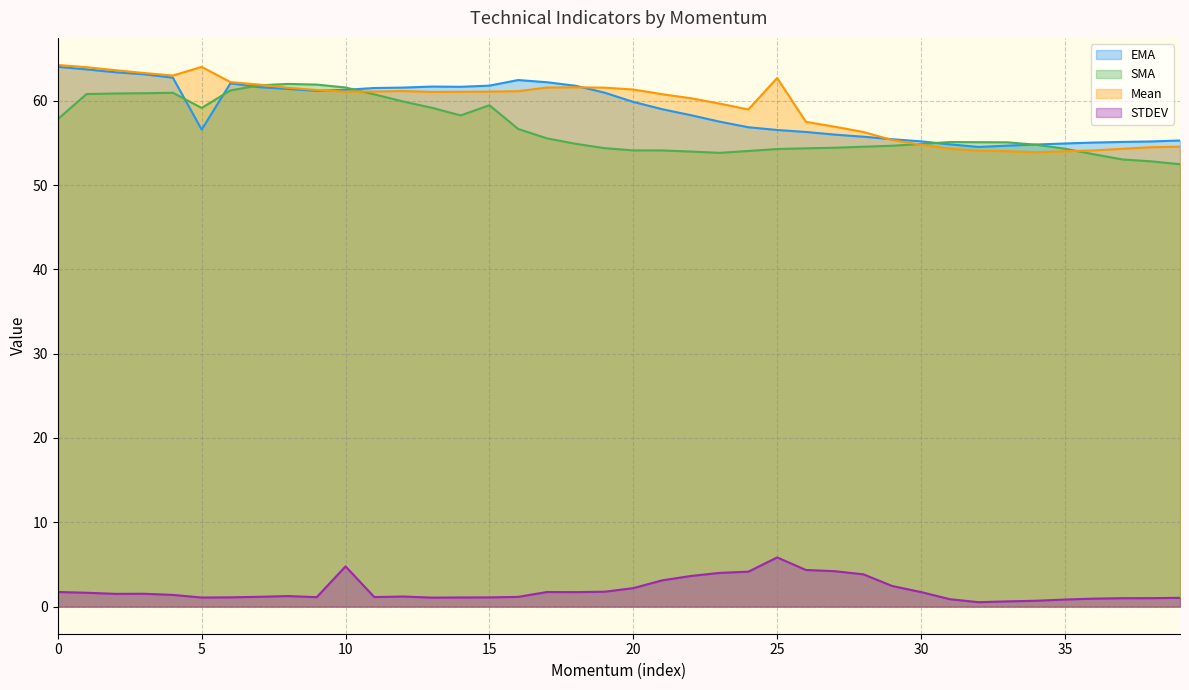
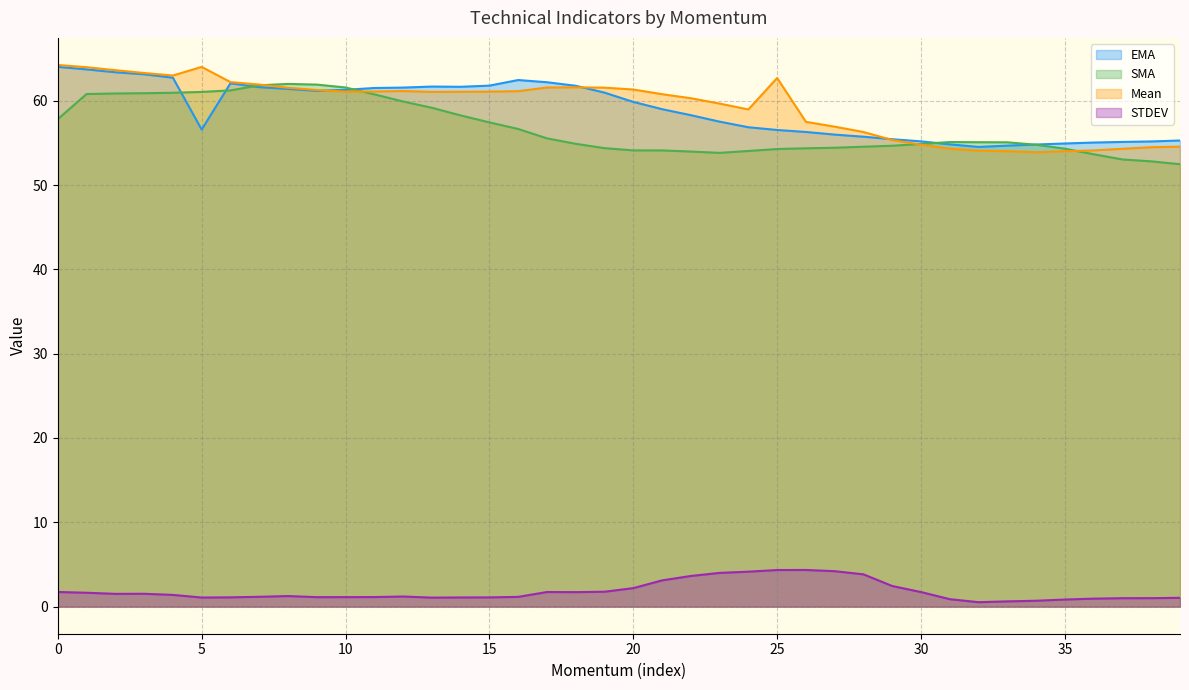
SMA, 5: 59 -> 61
STDEV, 10: 5 -> 1
SMA, 15: 59 -> 57
STDEV, 25: 6 -> 4
